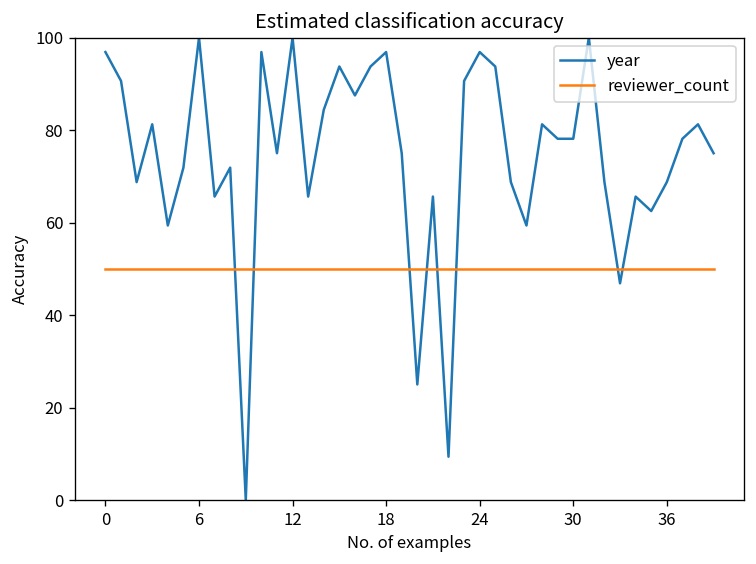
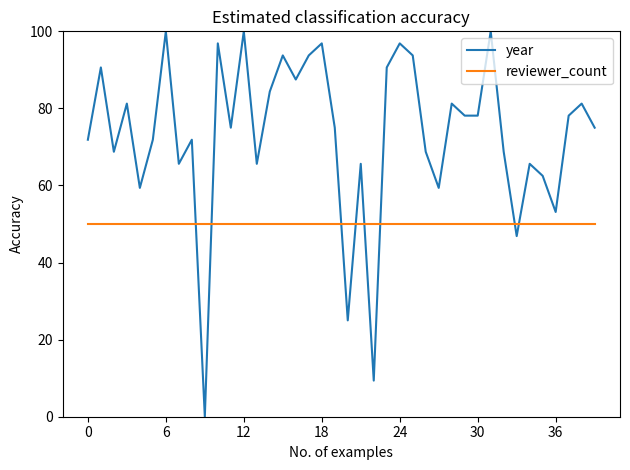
year, 0: 97 -> 72
year, 36: 69 -> 53
